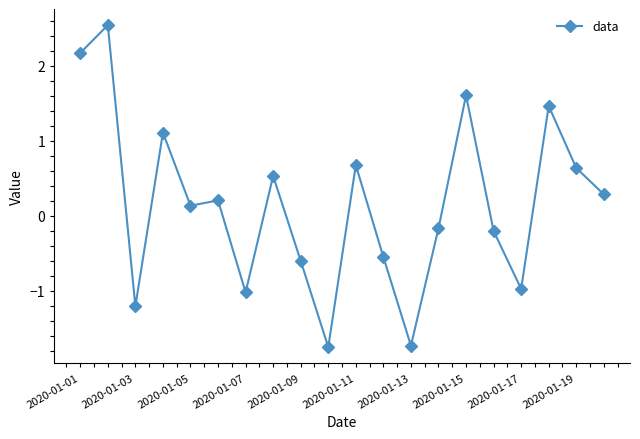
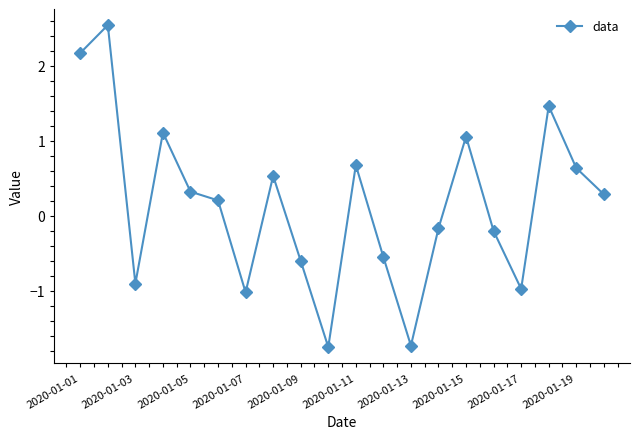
2020-01-03: -1.2 -> -0.9
2020-01-05: 0.1 -> 0.3
2020-01-15: 1.6 -> 1.1
